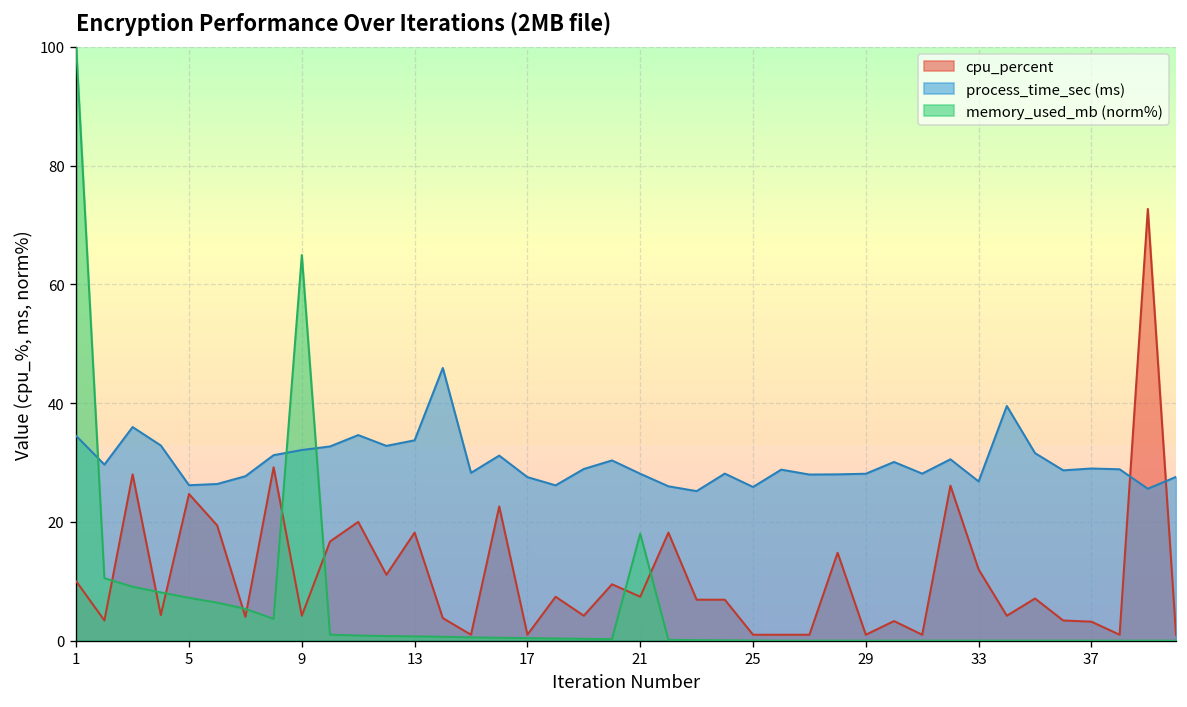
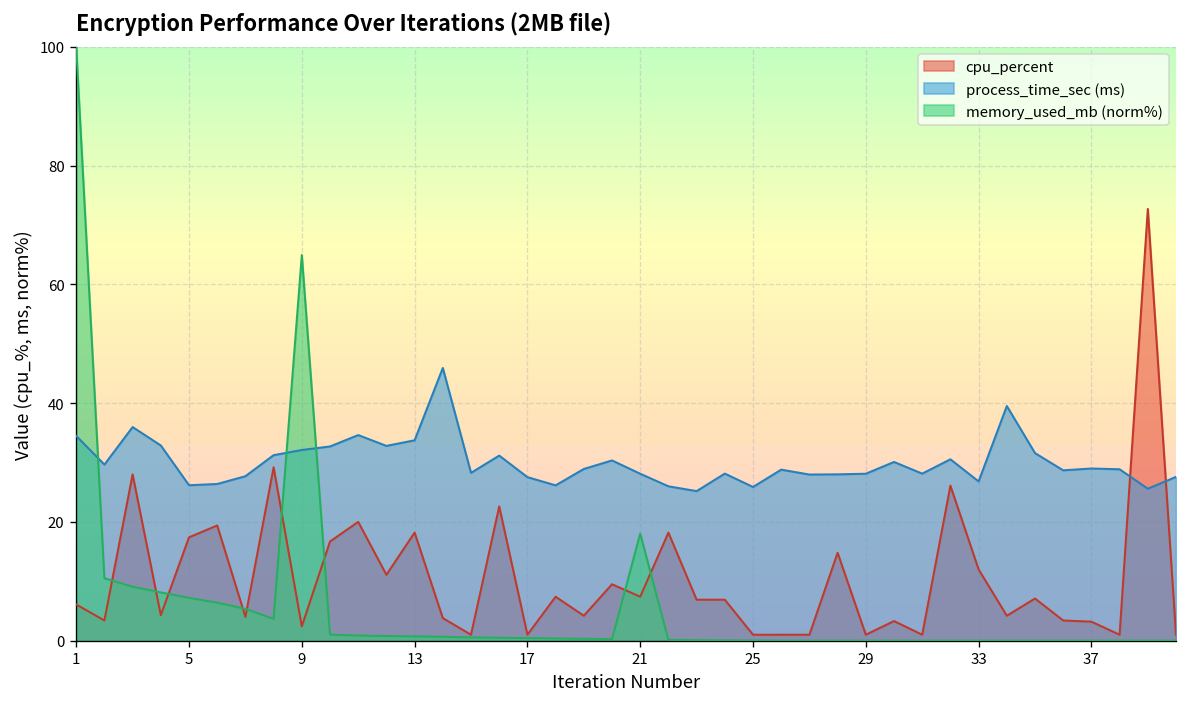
cpu_percent, 1: 10 -> 6
cpu_percent, 5: 25 -> 17
cpu_percent, 9: 4 -> 2
